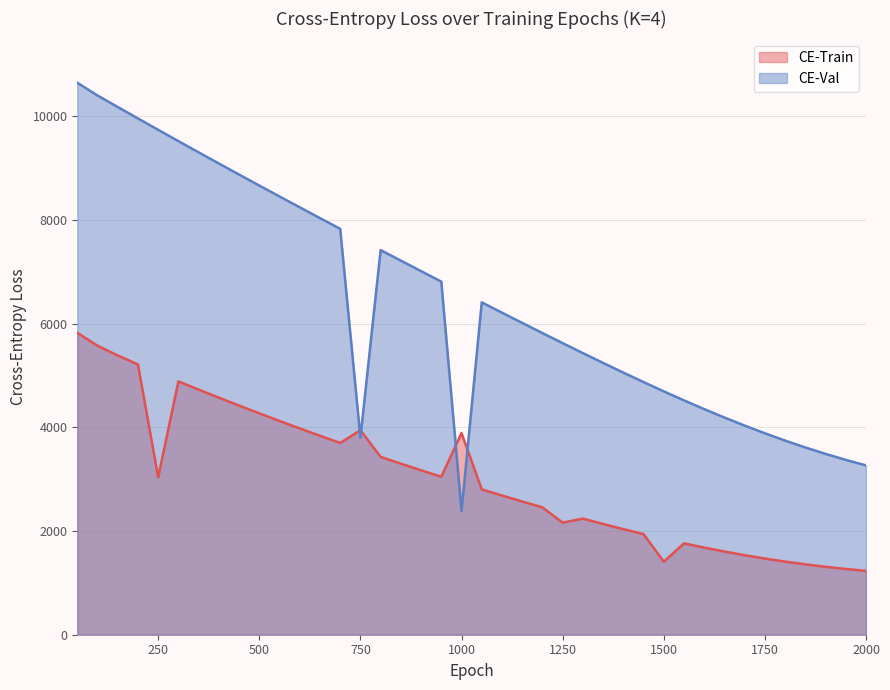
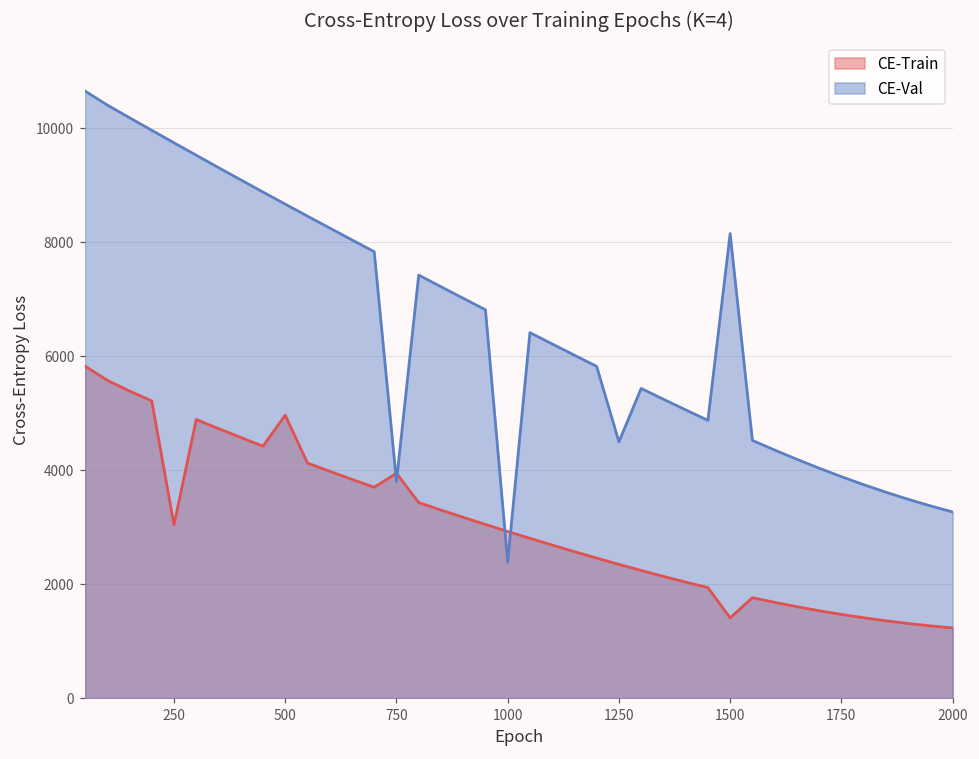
CE-Train, 500: 4300 -> 5000
CE-Train, 1000: 3900 -> 2900
CE-Train, 1250: 2200 -> 2300
CE-Val, 1250: 5600 -> 4500
CE-Val, 1500: 4700 -> 8100
